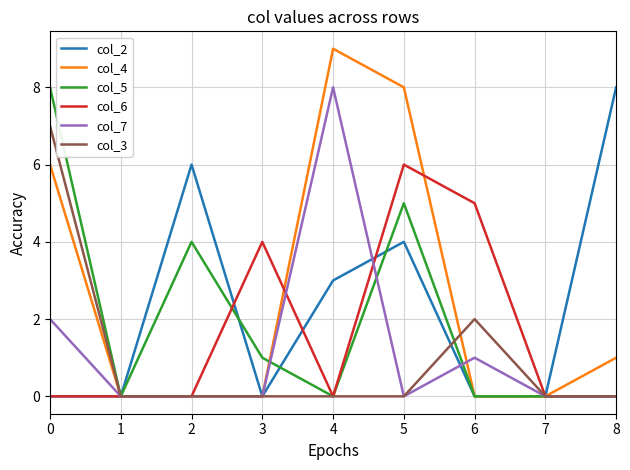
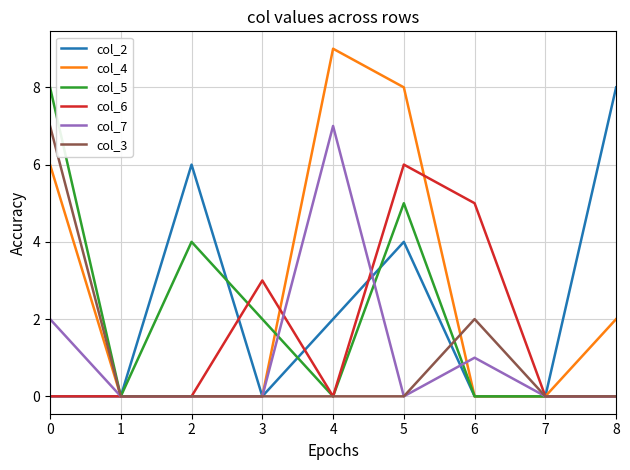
col_5, 3: 1 -> 2
col_6, 3: 4 -> 3
col_2, 4: 3 -> 2
col_7, 4: 8 -> 7
col_4, 8: 1 -> 2
